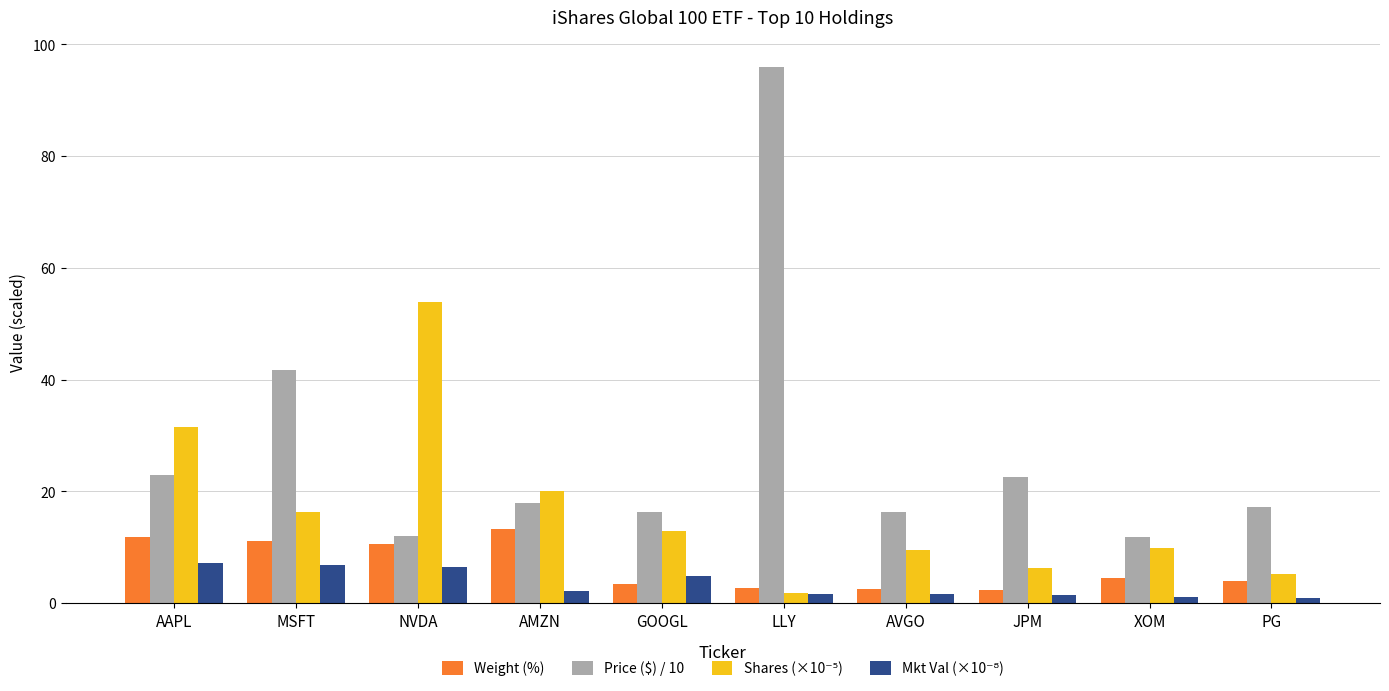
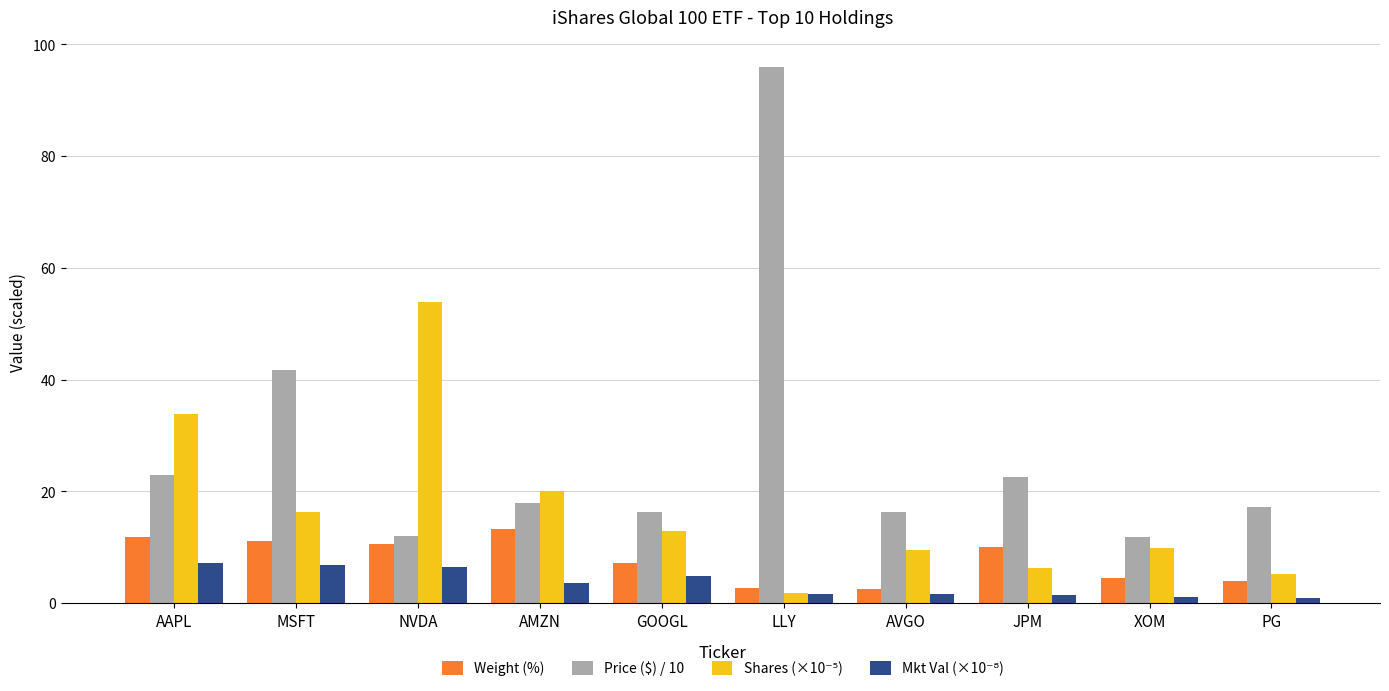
Shares (×10⁻⁵), AAPL: 32 -> 34
Mkt Val (×10⁻⁸), AMZN: 2 -> 4
Weight (%), GOOGL: 3 -> 7
Weight (%), JPM: 2 -> 10
